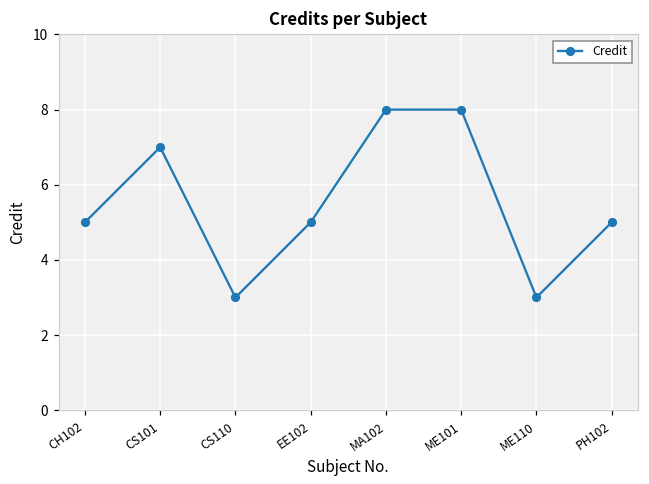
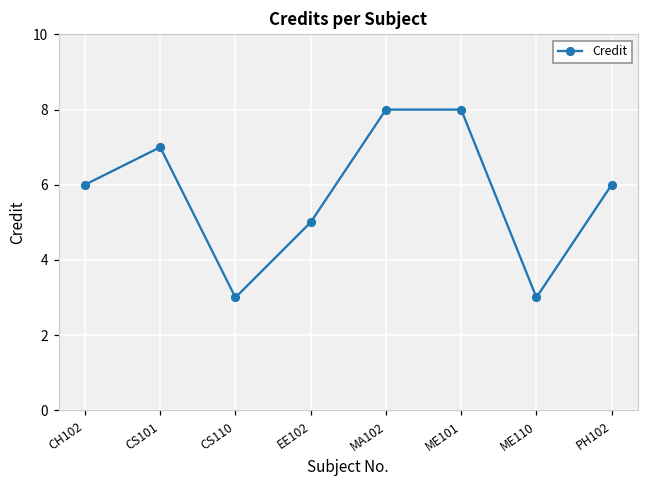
CH102: 5 -> 6
PH102: 5 -> 6
